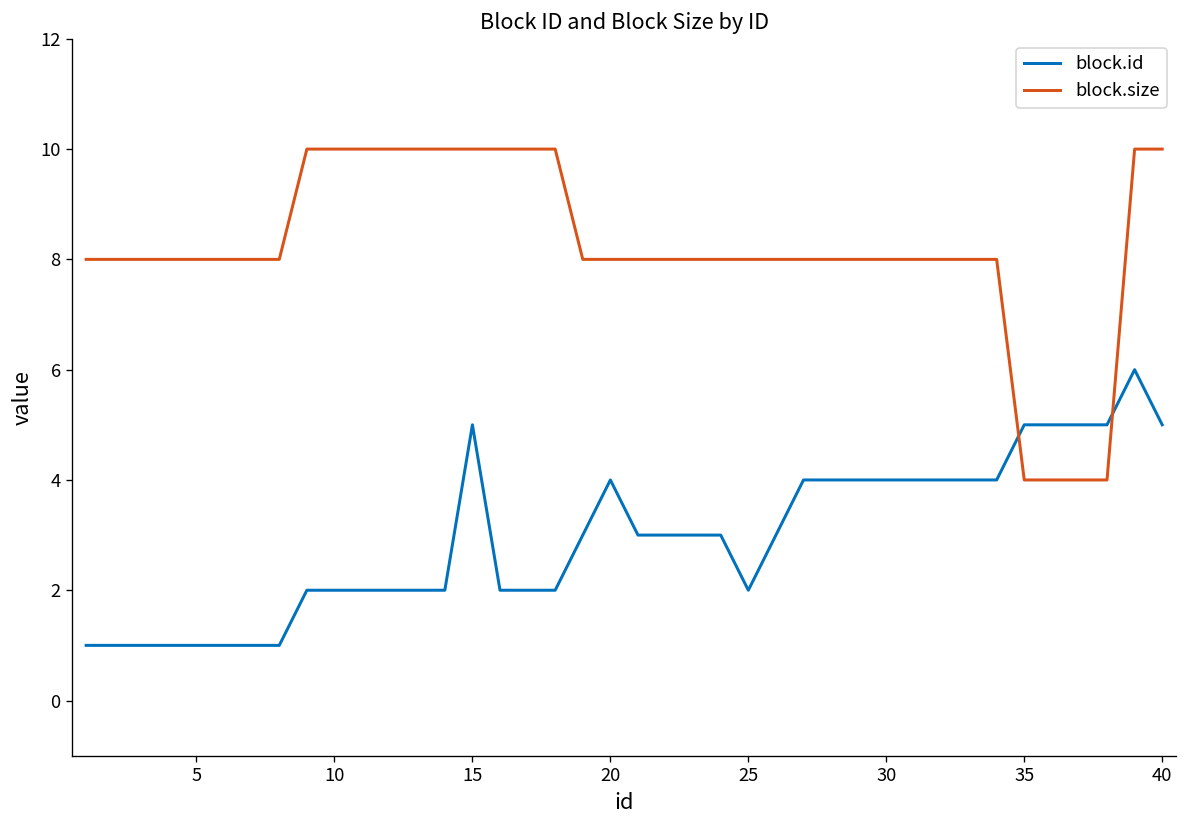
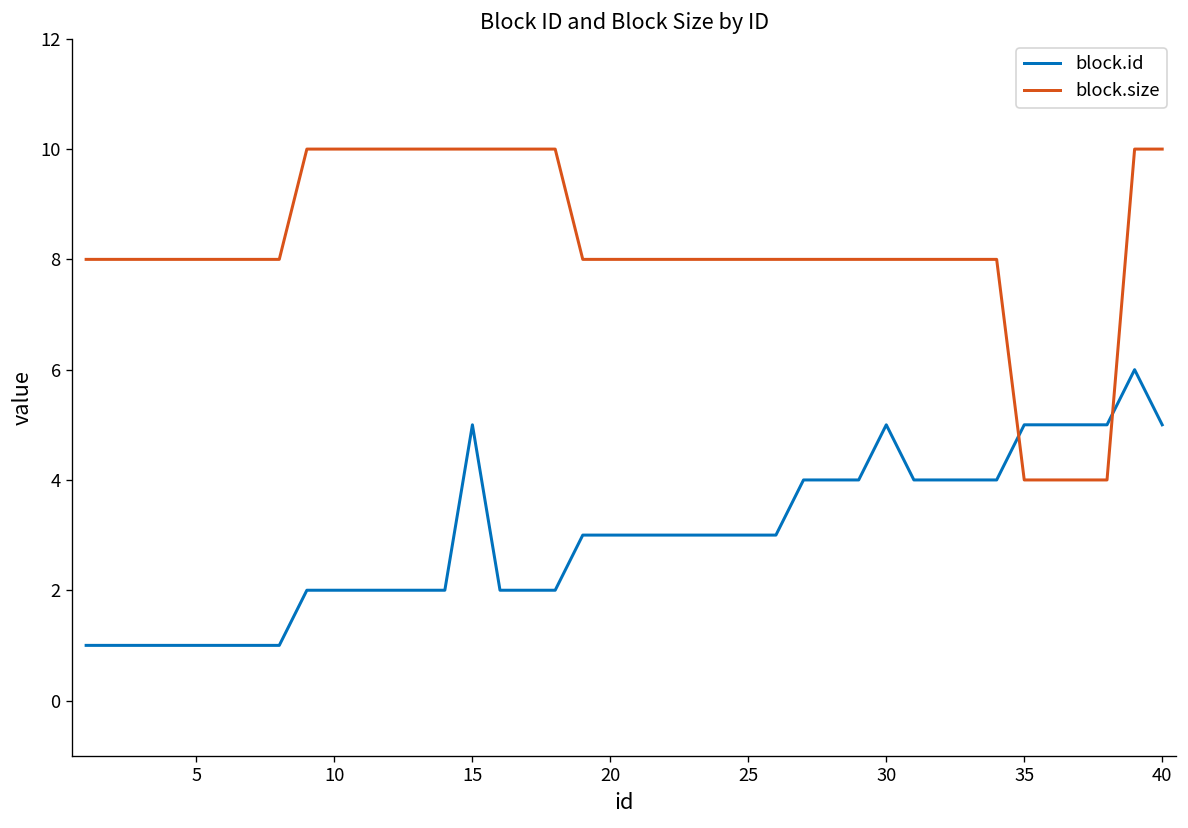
block.id, 20: 4 -> 3
block.id, 25: 2 -> 3
block.id, 30: 4 -> 5
